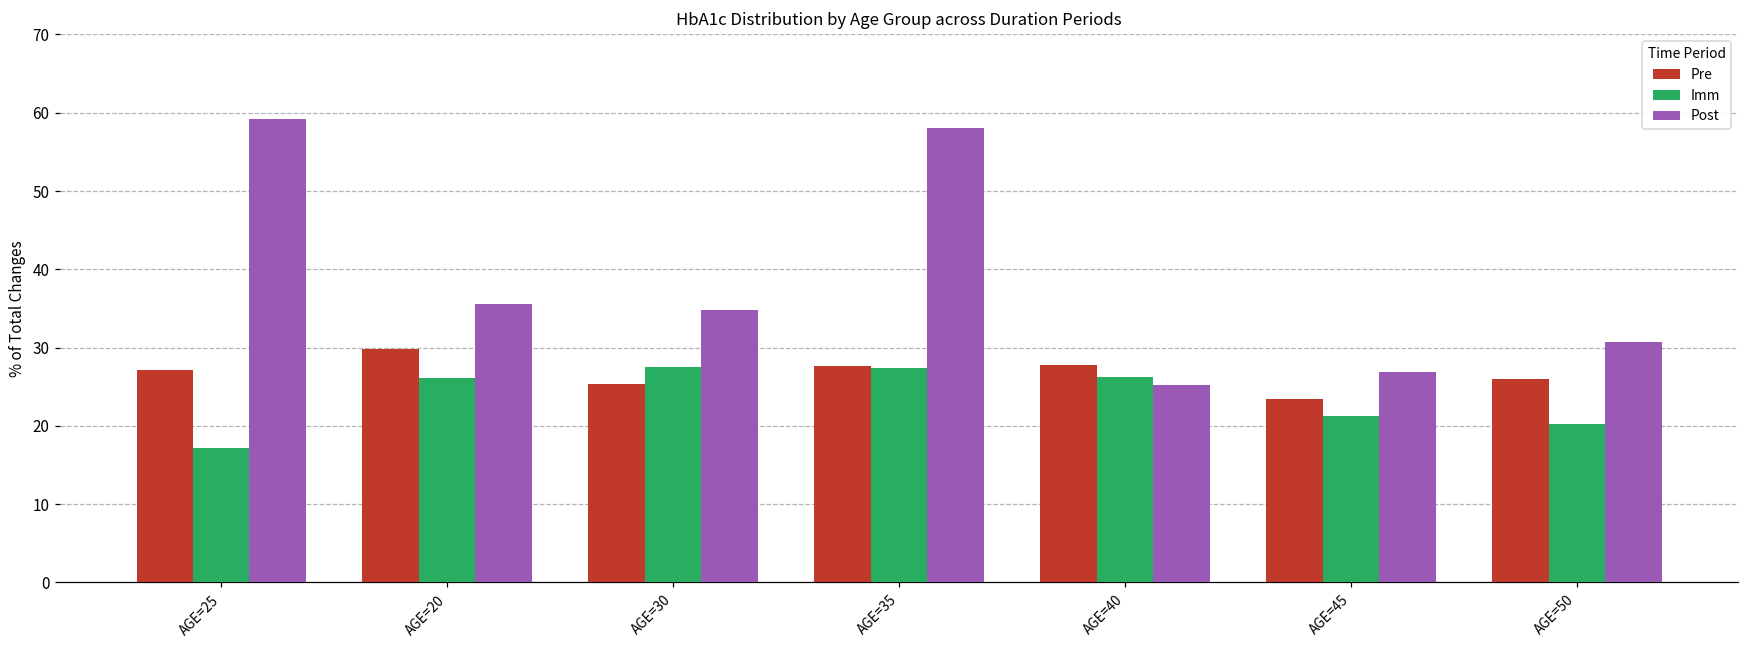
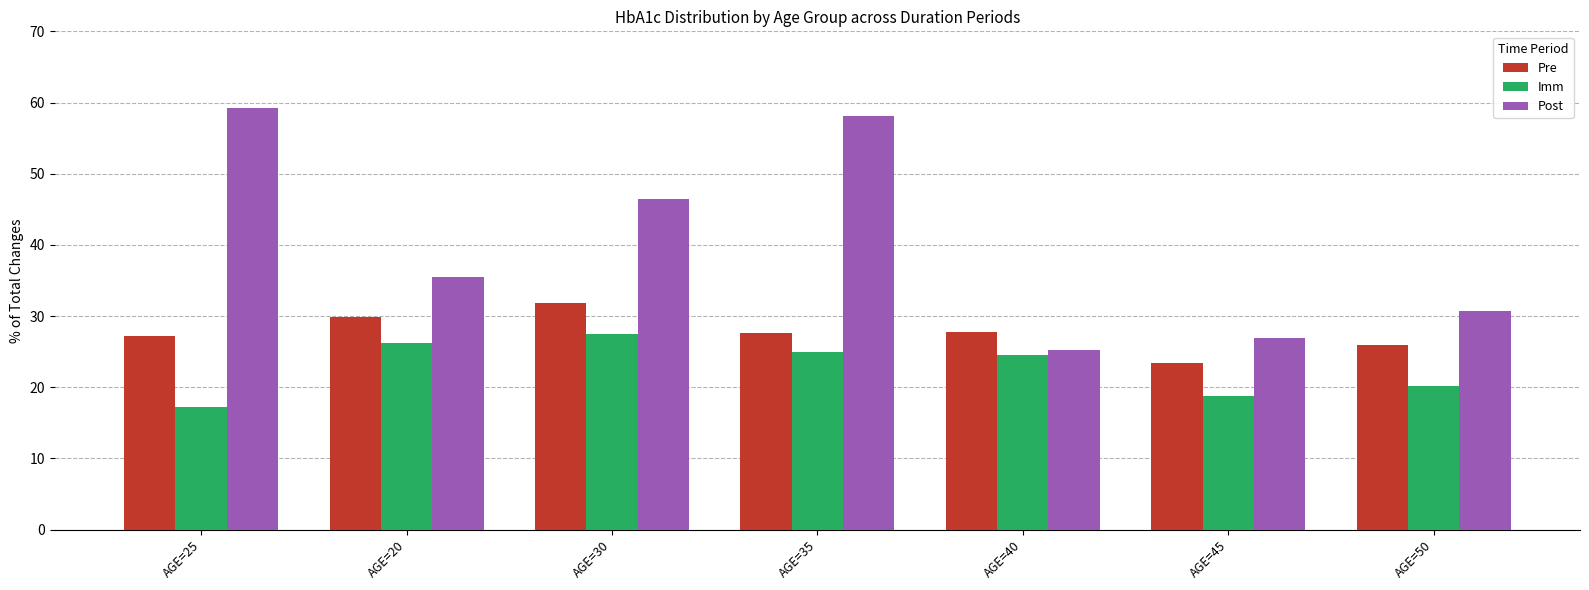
Pre, AGE=30: 25 -> 32
Post, AGE=30: 35 -> 46
Imm, AGE=35: 27 -> 25
Imm, AGE=40: 26 -> 25
Imm, AGE=45: 21 -> 19
